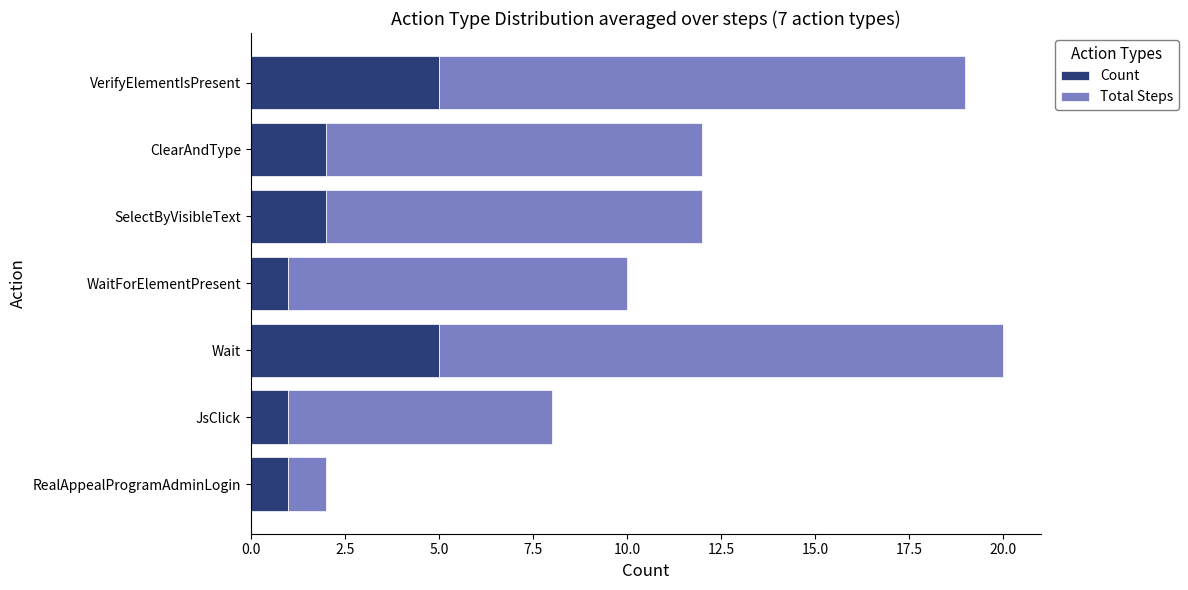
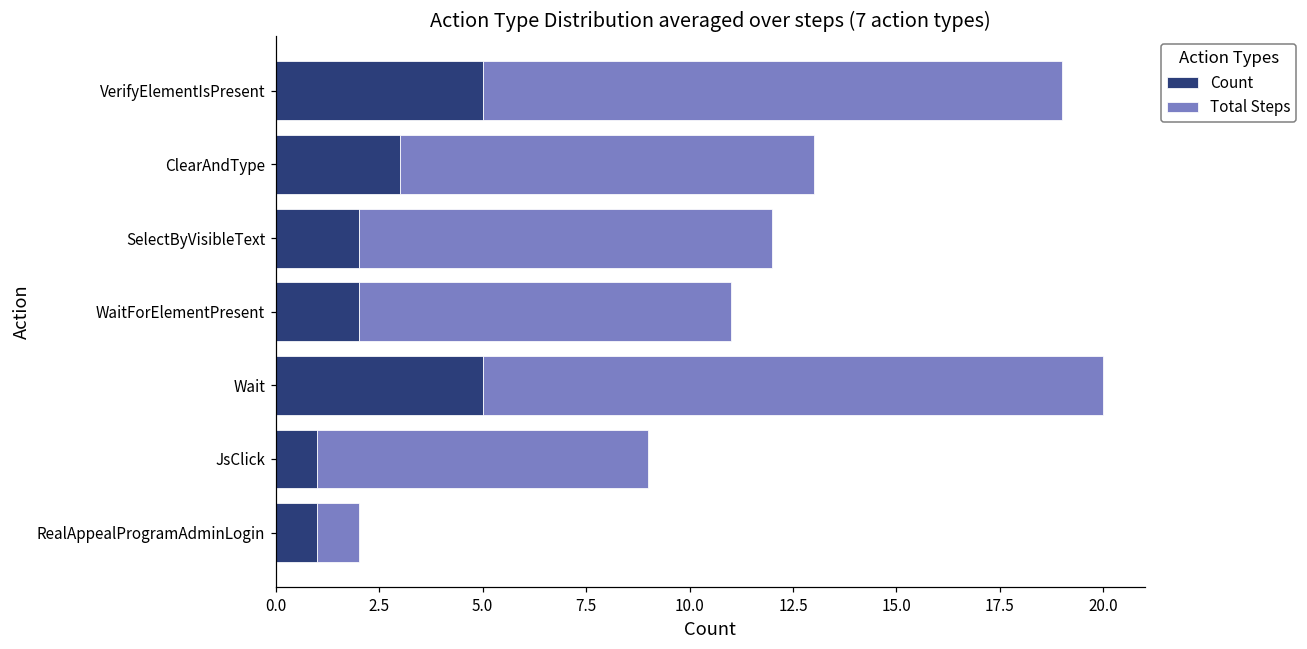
Count, ClearAndType: 2 -> 3
Count, WaitForElementPresent: 1 -> 2
Total Steps, JsClick: 7 -> 8
